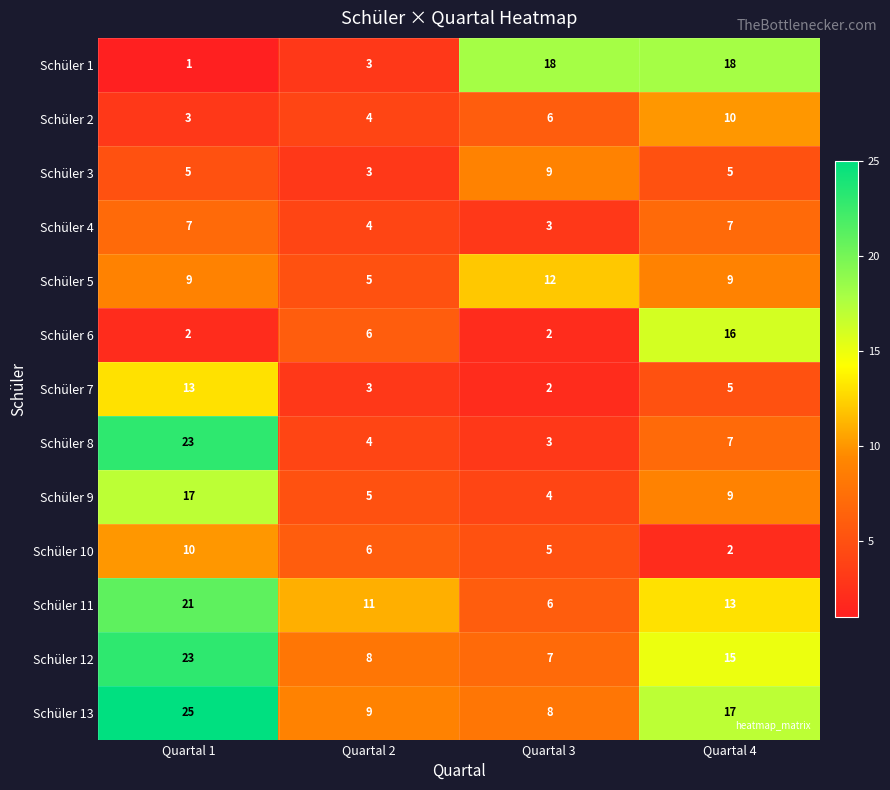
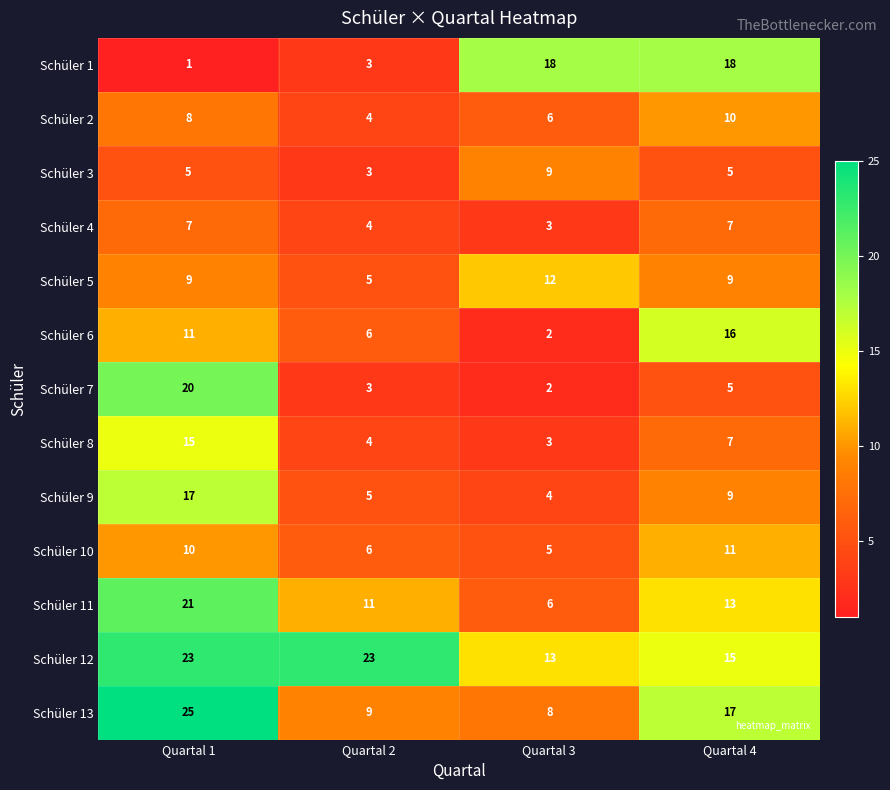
Schüler 2, Quartal 1: 3 -> 8
Schüler 6, Quartal 1: 2 -> 11
Schüler 7, Quartal 1: 13 -> 20
Schüler 8, Quartal 1: 23 -> 15
Schüler 10, Quartal 4: 2 -> 11
Schüler 12, Quartal 2: 8 -> 23
Schüler 12, Quartal 3: 7 -> 13
